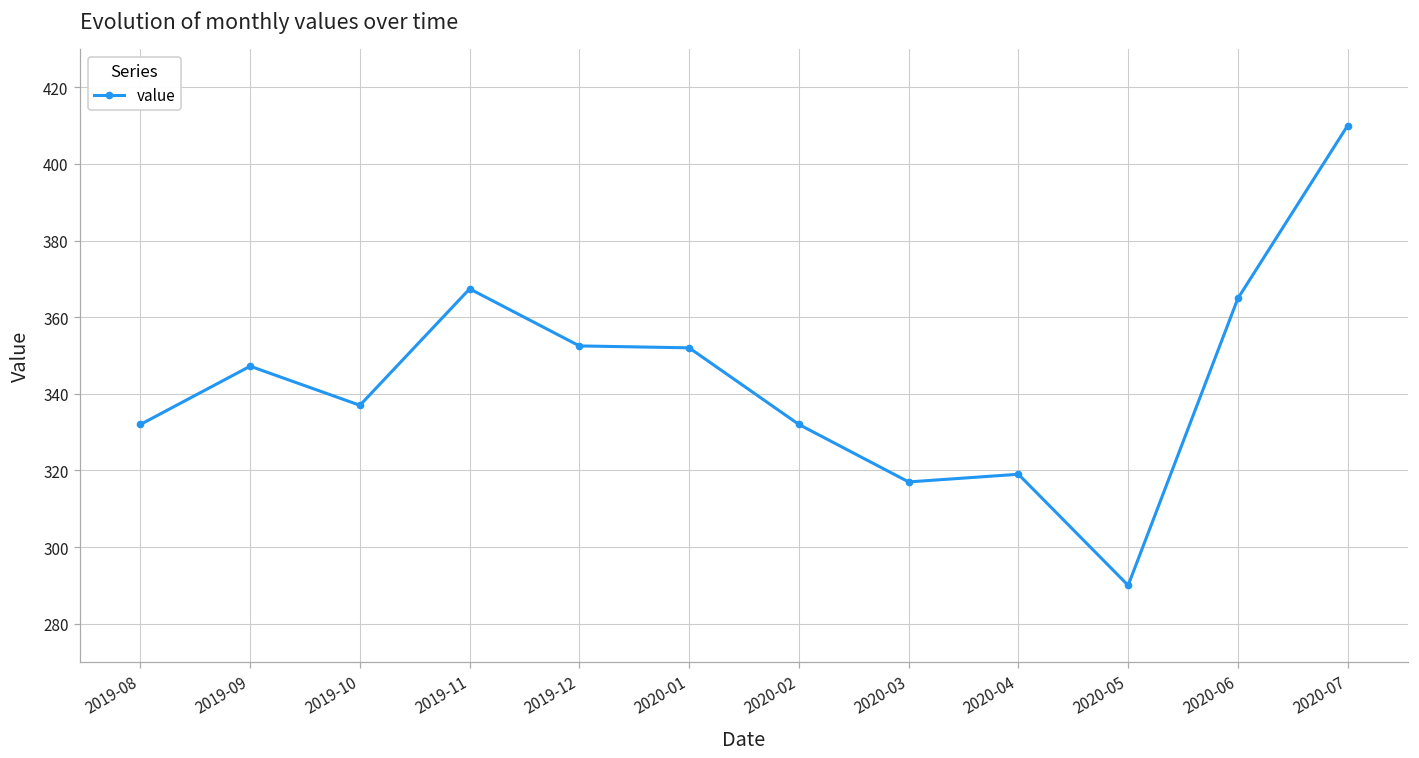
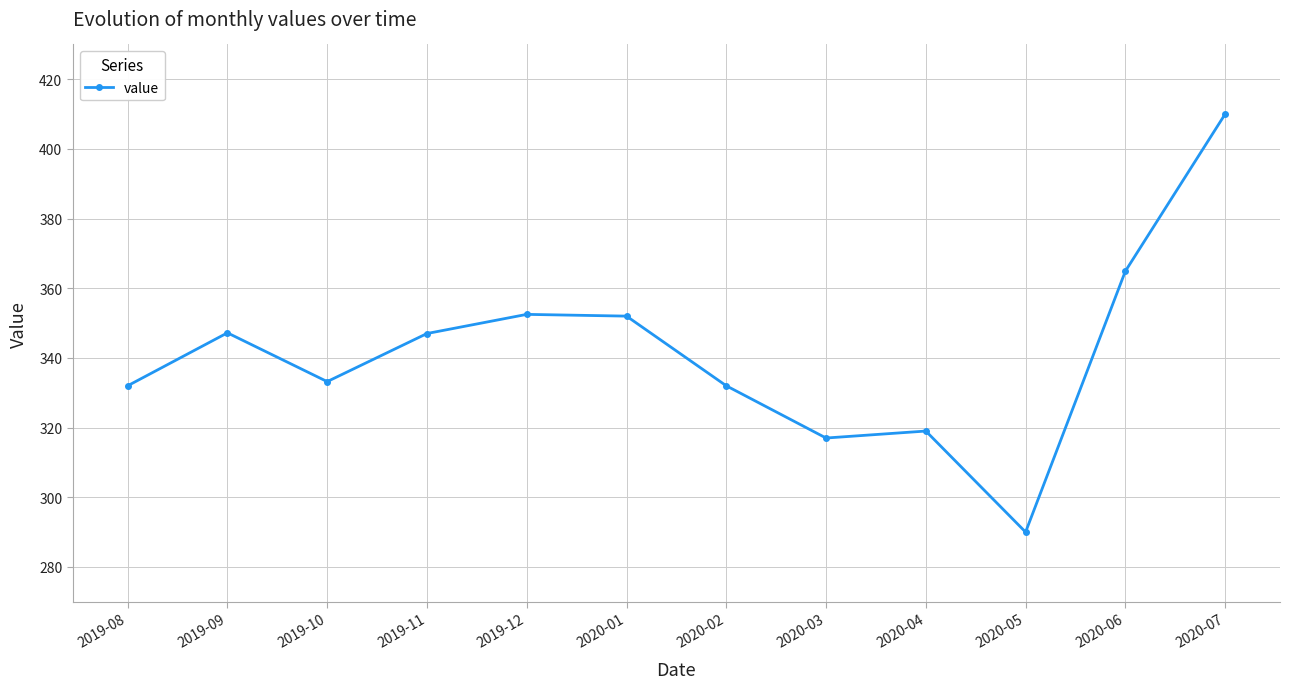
2019-10: 337 -> 333
2019-11: 367 -> 347
